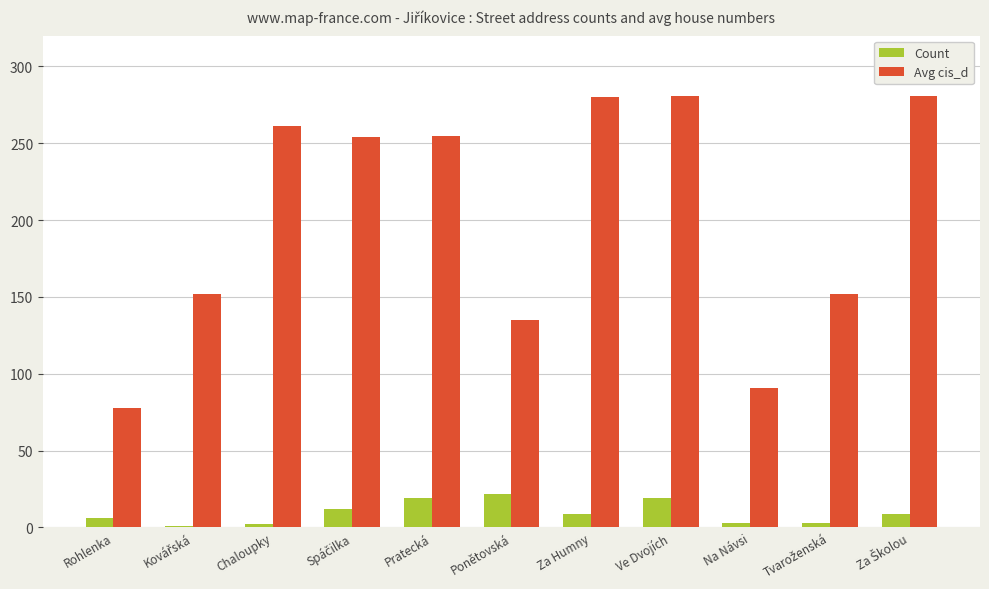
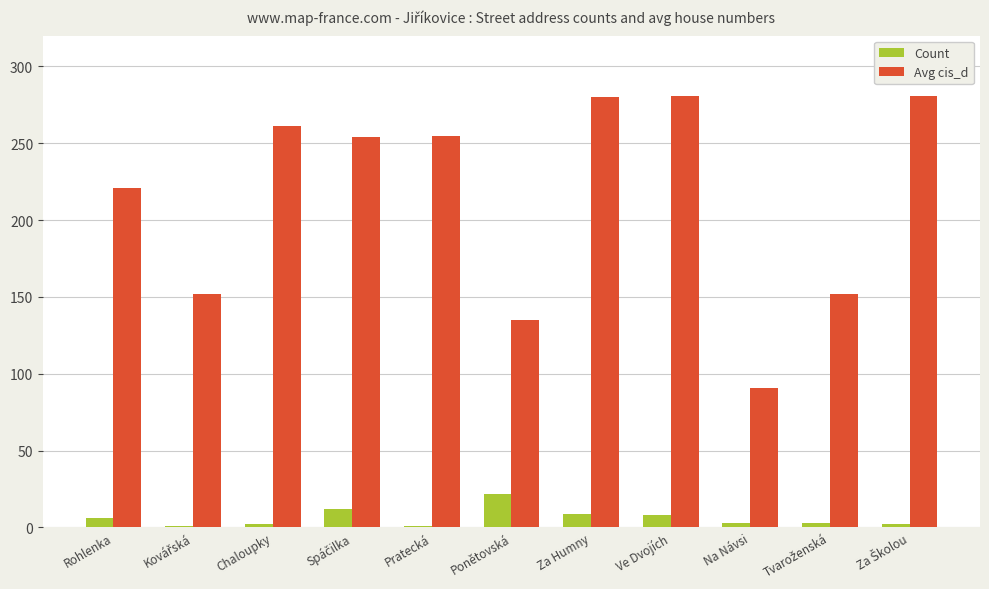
Avg cis_d, Rohlenka: 78 -> 221
Count, Pratecká: 19 -> 1
Count, Ve Dvojích: 19 -> 8
Count, Za Školou: 9 -> 2
